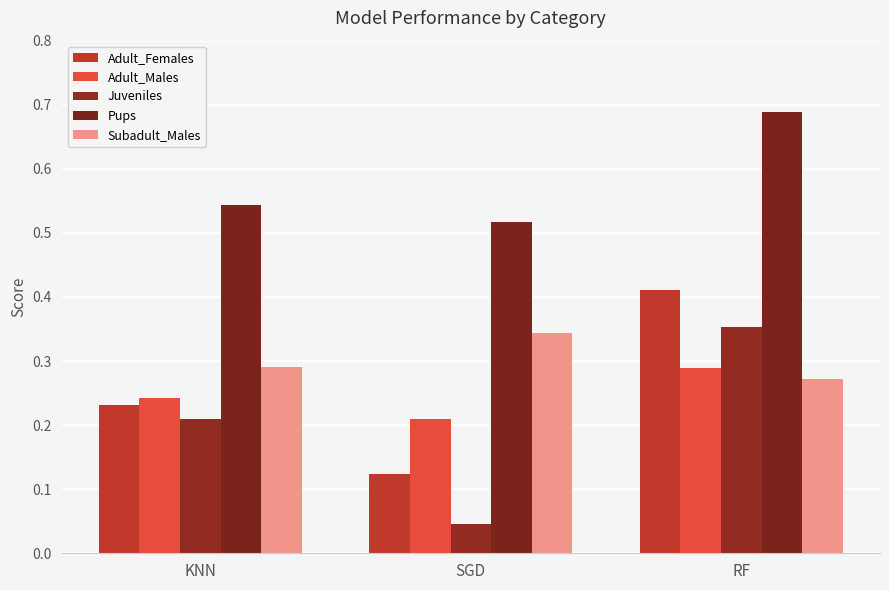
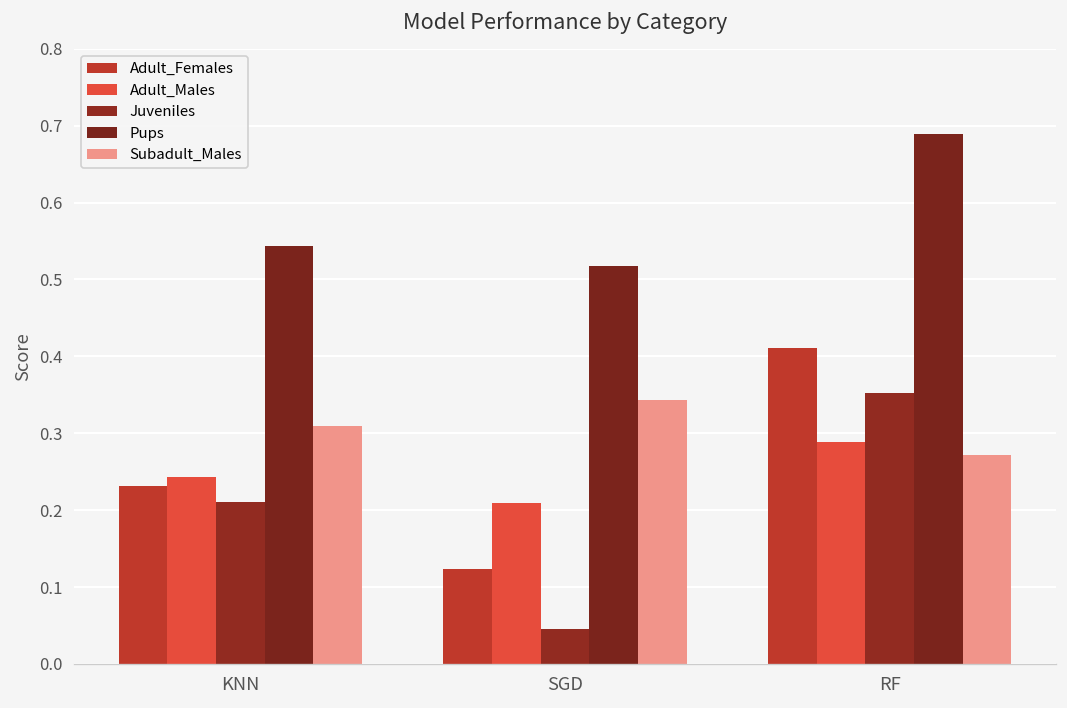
Subadult_Males, KNN: 0.29 -> 0.31
